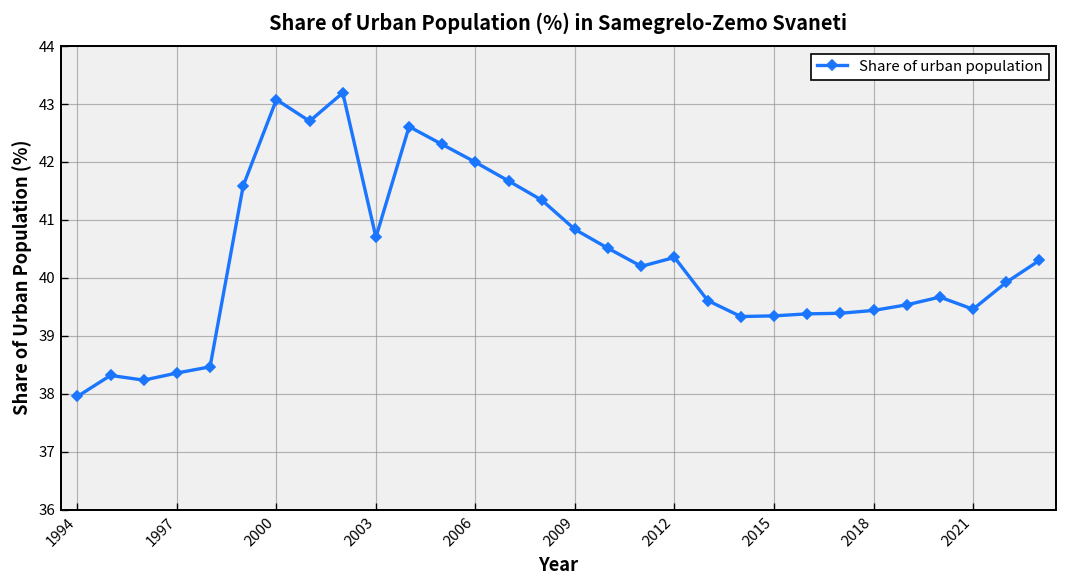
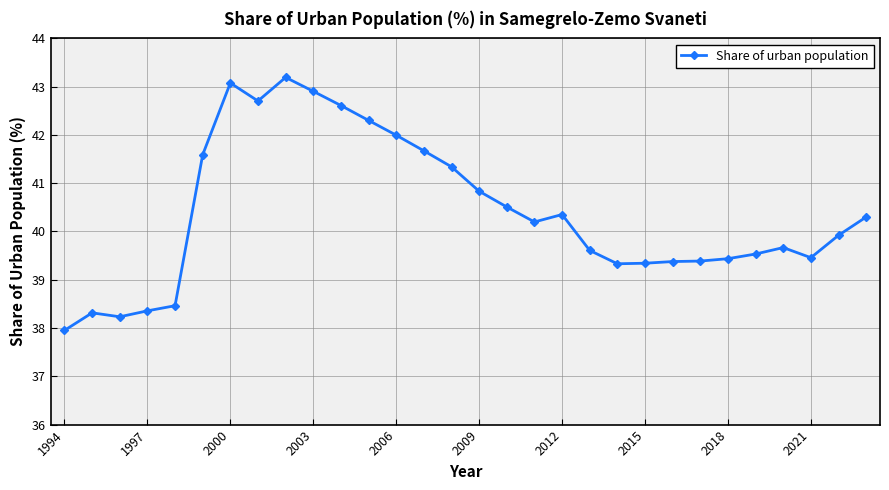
2003: 40.7 -> 42.9
